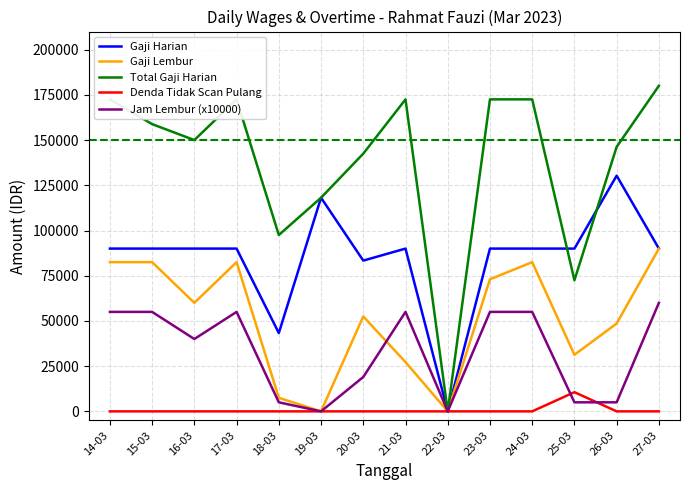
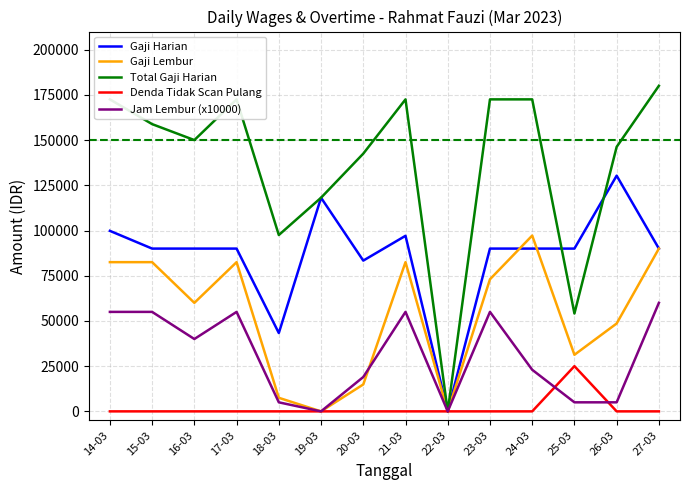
Gaji Harian, 14-03: 90000 -> 100000
Gaji Lembur, 20-03: 53000 -> 15000
Gaji Harian, 21-03: 90000 -> 97000
Gaji Lembur, 21-03: 27000 -> 83000
Gaji Lembur, 24-03: 83000 -> 97000
Jam Lembur (x10000), 24-03: 55000 -> 23000
Total Gaji Harian, 25-03: 73000 -> 54000
Denda Tidak Scan Pulang, 25-03: 11000 -> 25000
